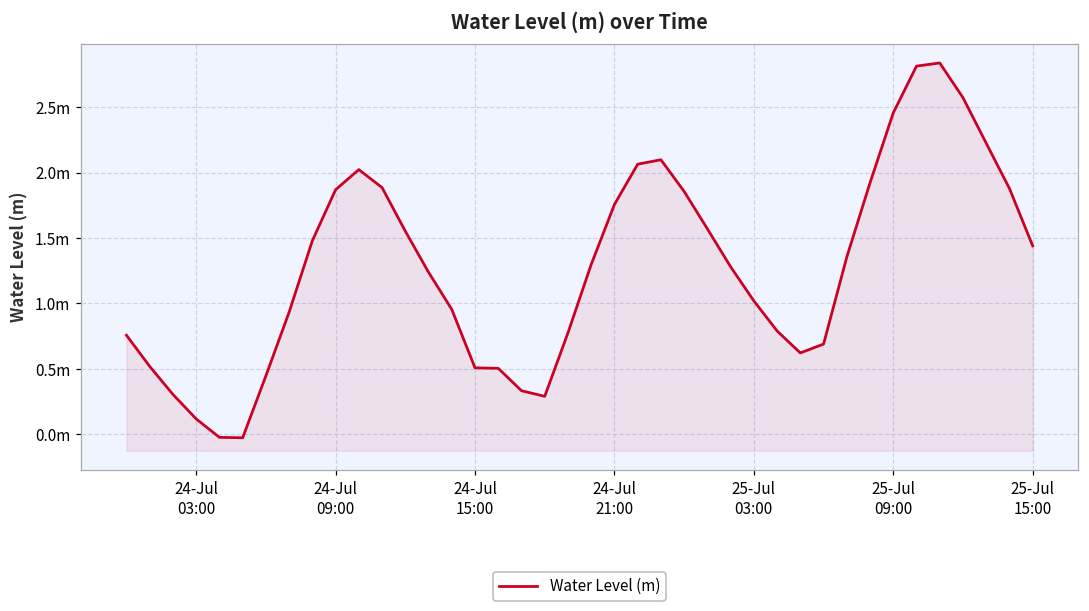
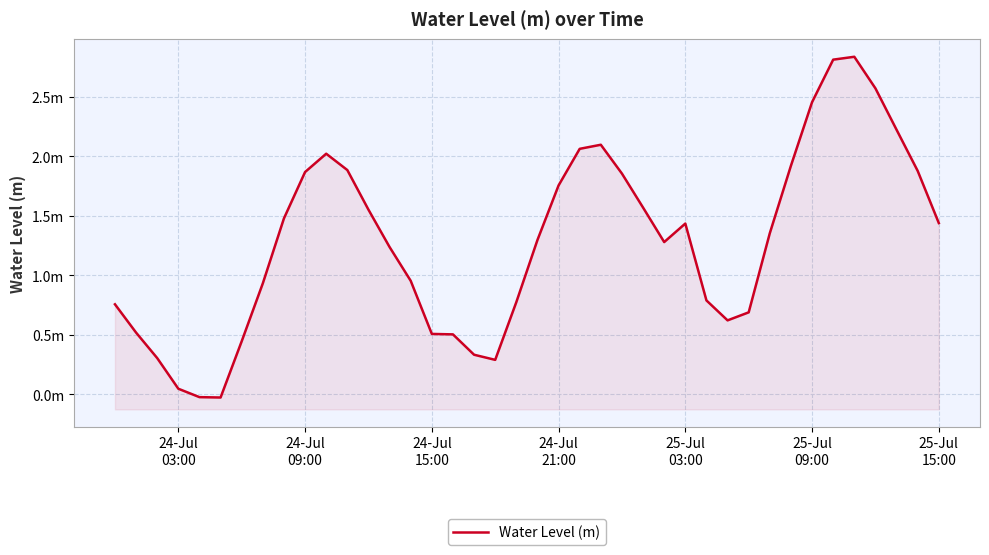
24-Jul 03:00: 0.12m -> 0.05m
25-Jul 03:00: 1.02m -> 1.44m
